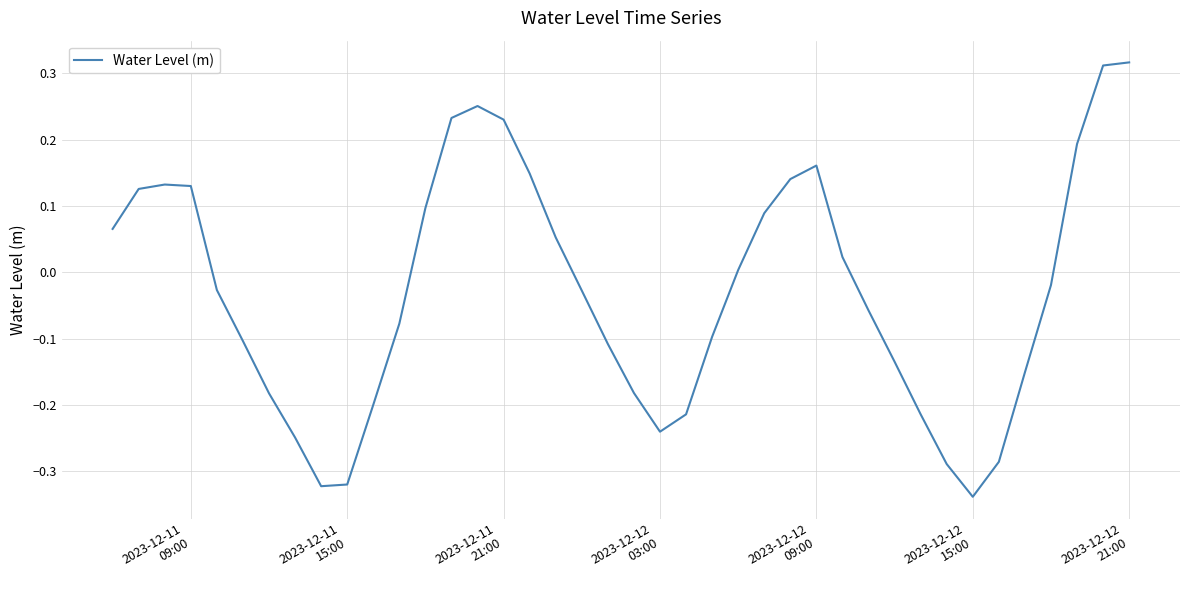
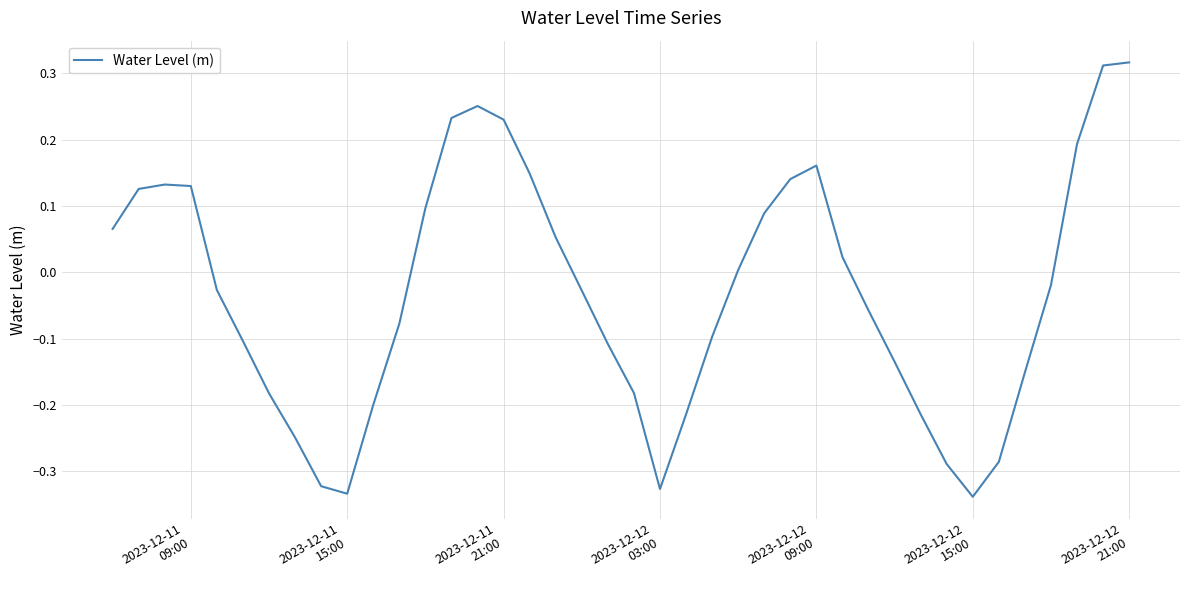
2023-12-11 15:00: -0.32 -> -0.33
2023-12-12 03:00: -0.24 -> -0.33
